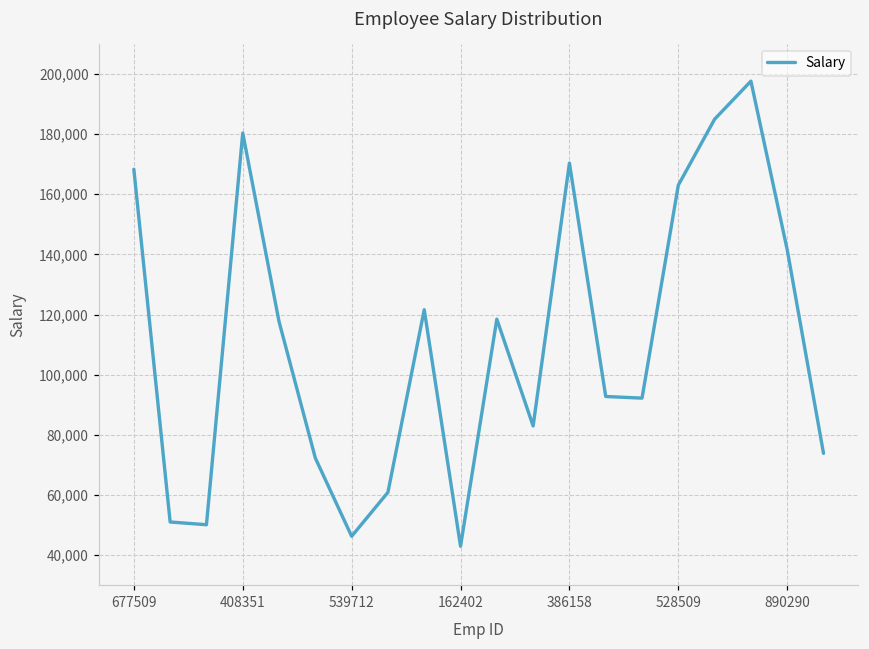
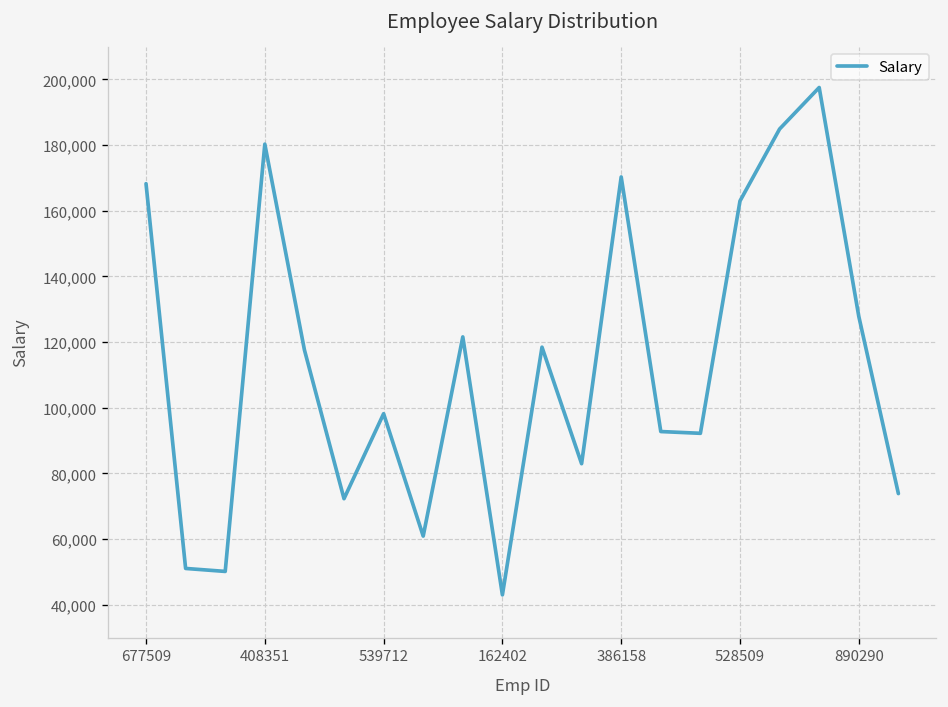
539712: 46,000 -> 98,000
890290: 142,000 -> 128,000
